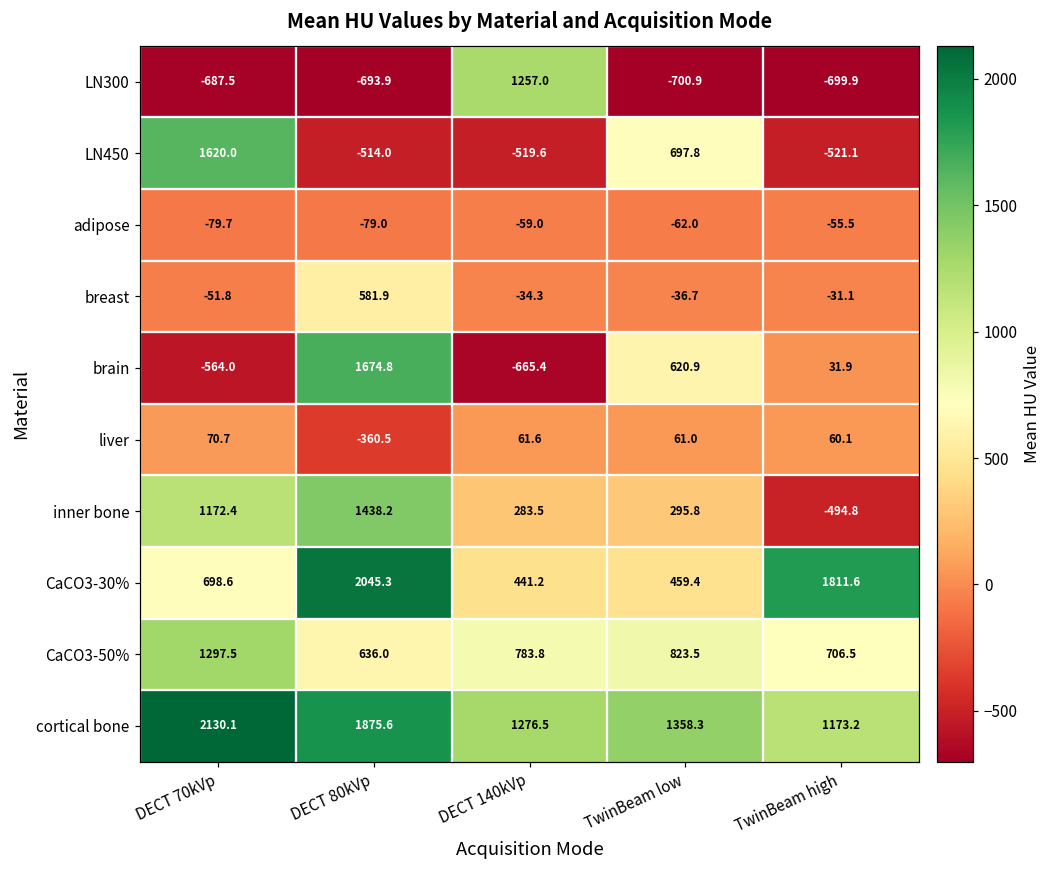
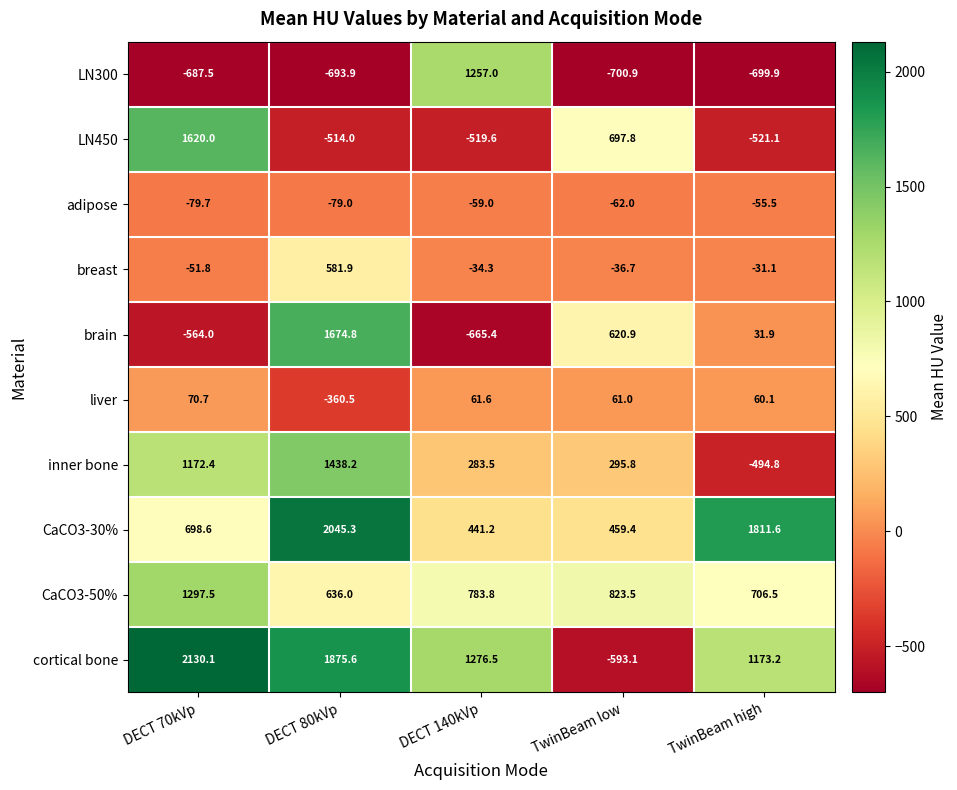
cortical bone, TwinBeam low: 1358.3 -> -593.1
